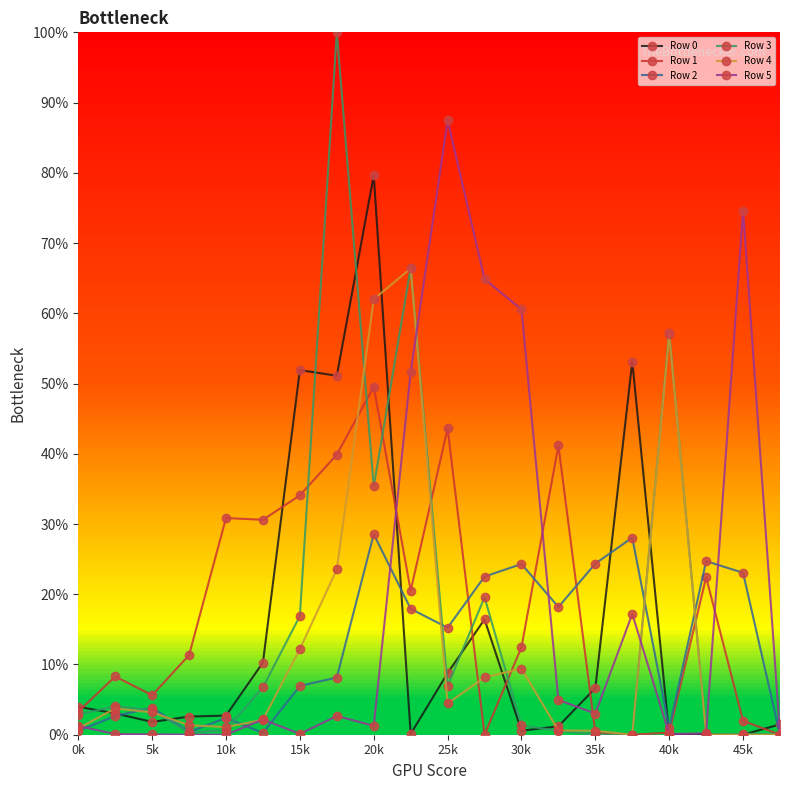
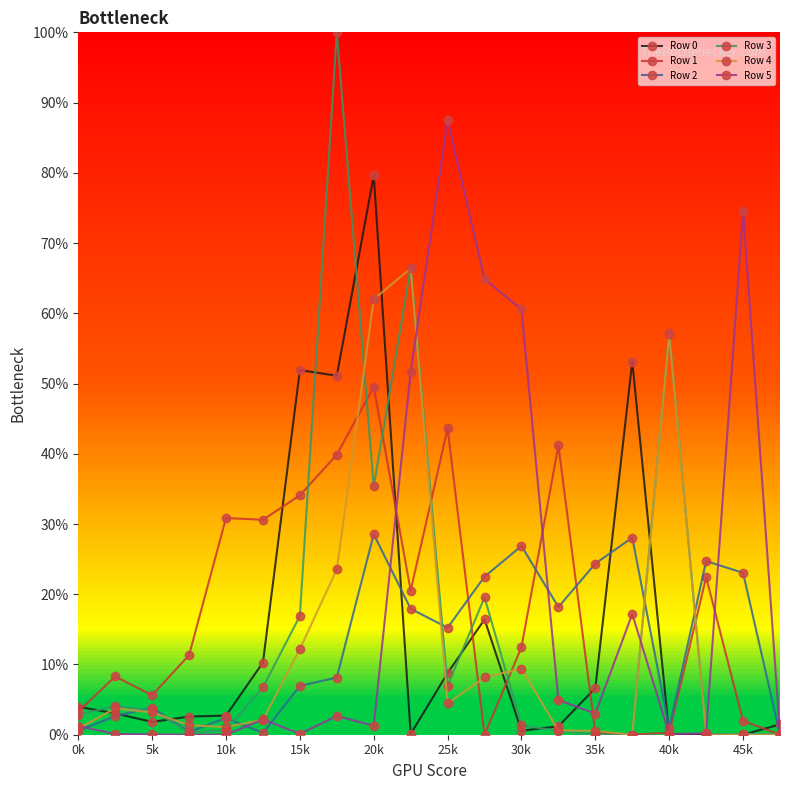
Row 2, 30k: 24% -> 27%
